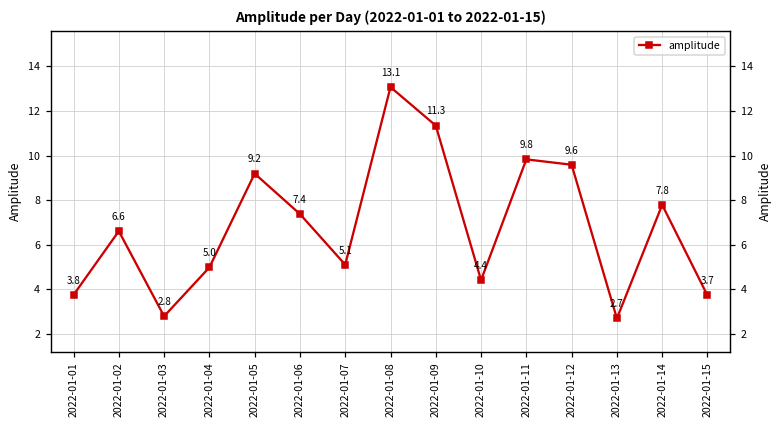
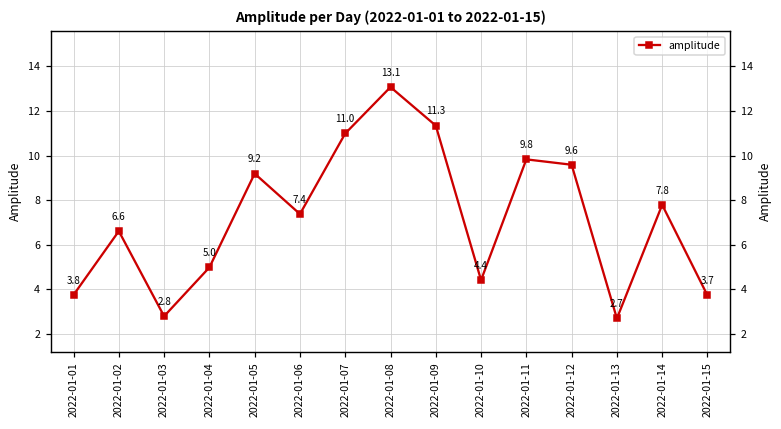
2022-01-07: 5.1 -> 11.0
